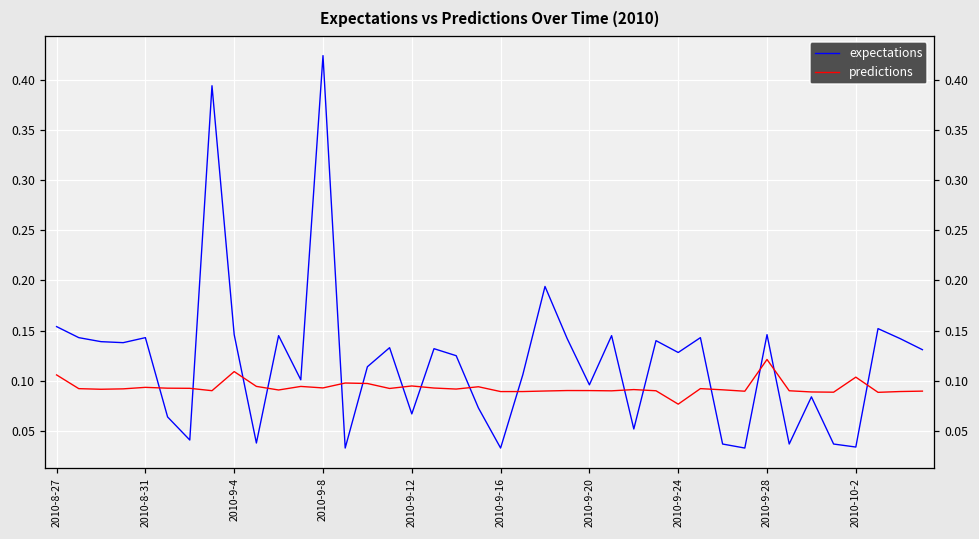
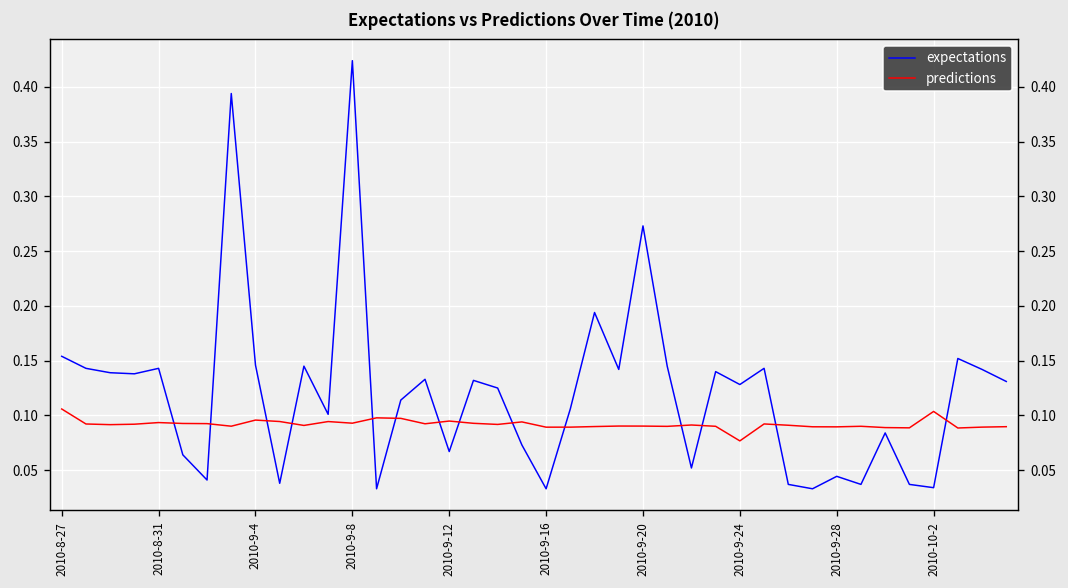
predictions, 2010-9-4: 0.11 -> 0.10
expectations, 2010-9-20: 0.10 -> 0.27
expectations, 2010-9-28: 0.15 -> 0.04
predictions, 2010-9-28: 0.12 -> 0.09
